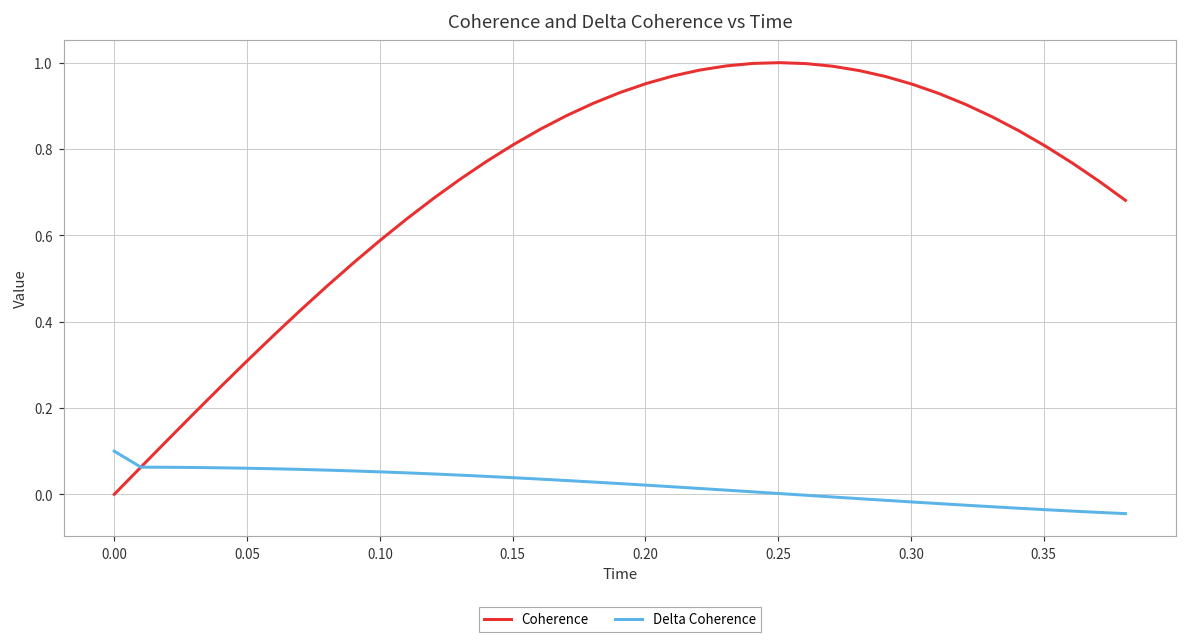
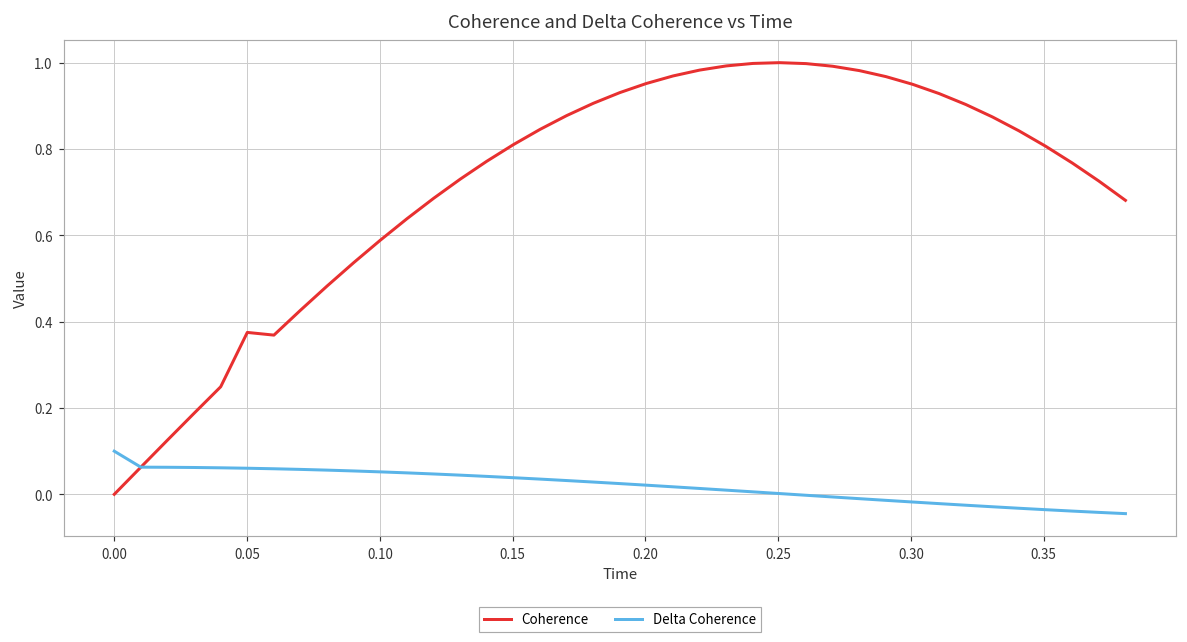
Coherence, 0.05: 0.31 -> 0.38
